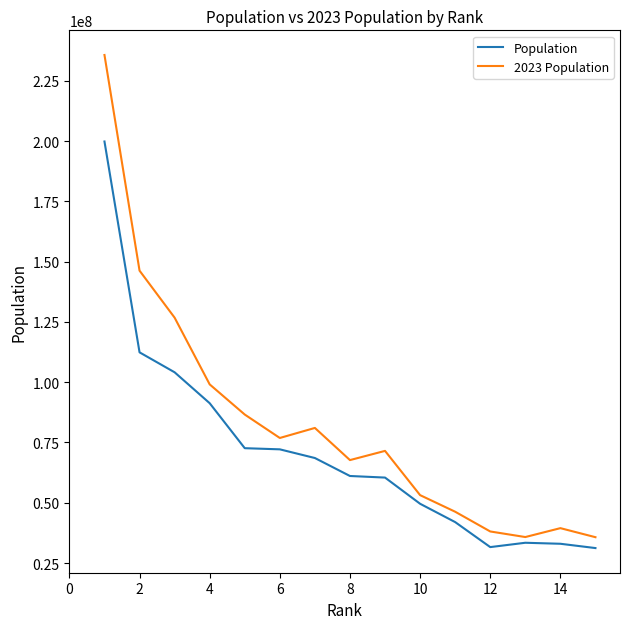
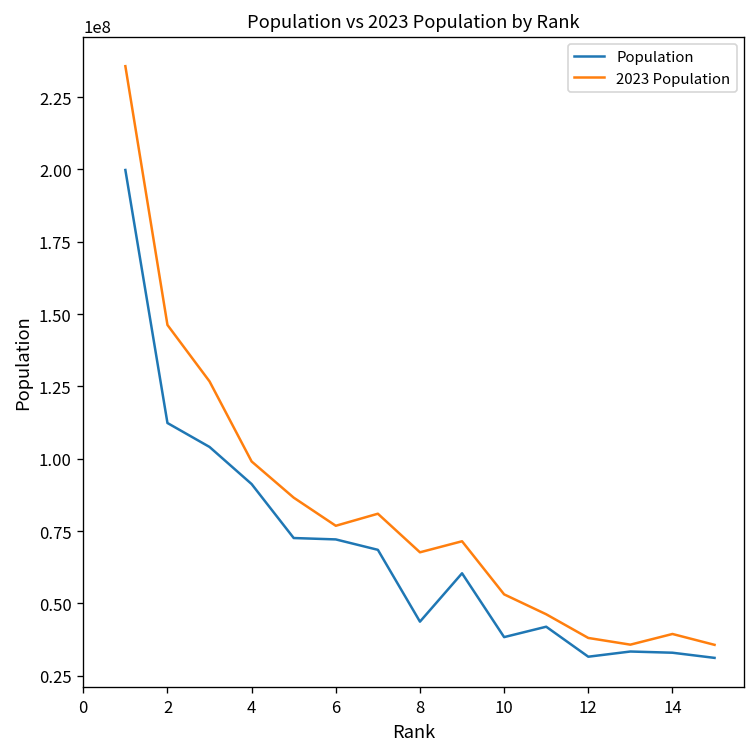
Population, 8: 61000000 -> 44000000
Population, 10: 50000000 -> 38000000
